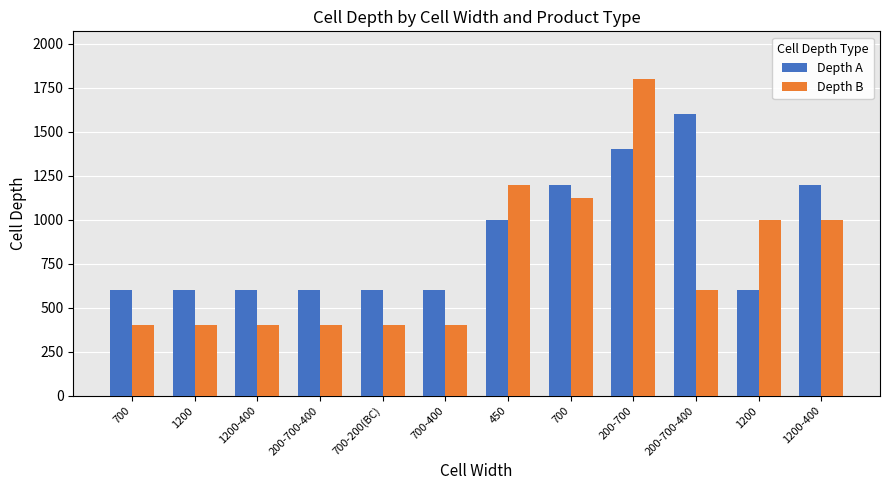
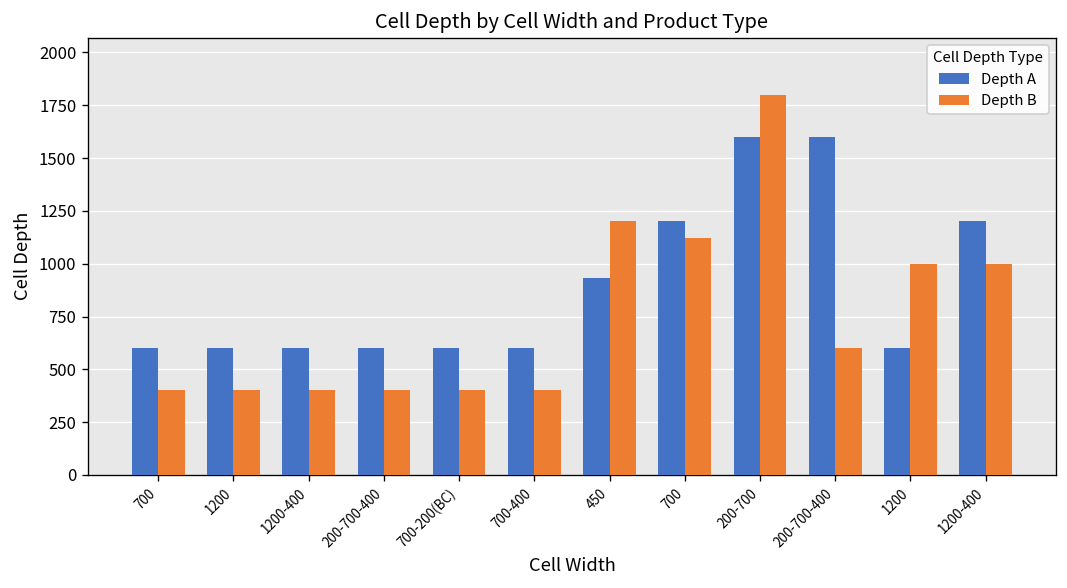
Depth A, 450: 1000 -> 930
Depth A, 200-700: 1400 -> 1600
